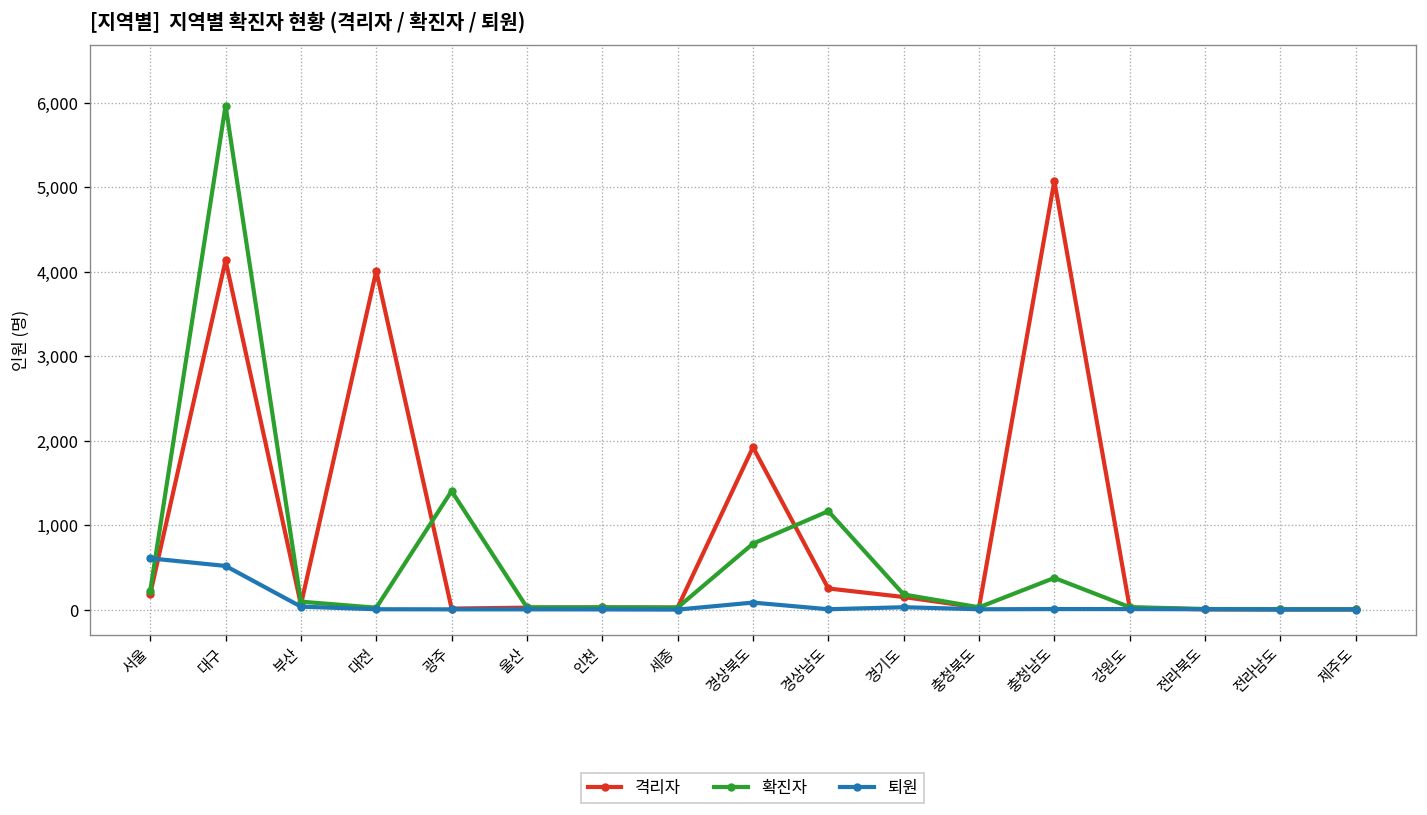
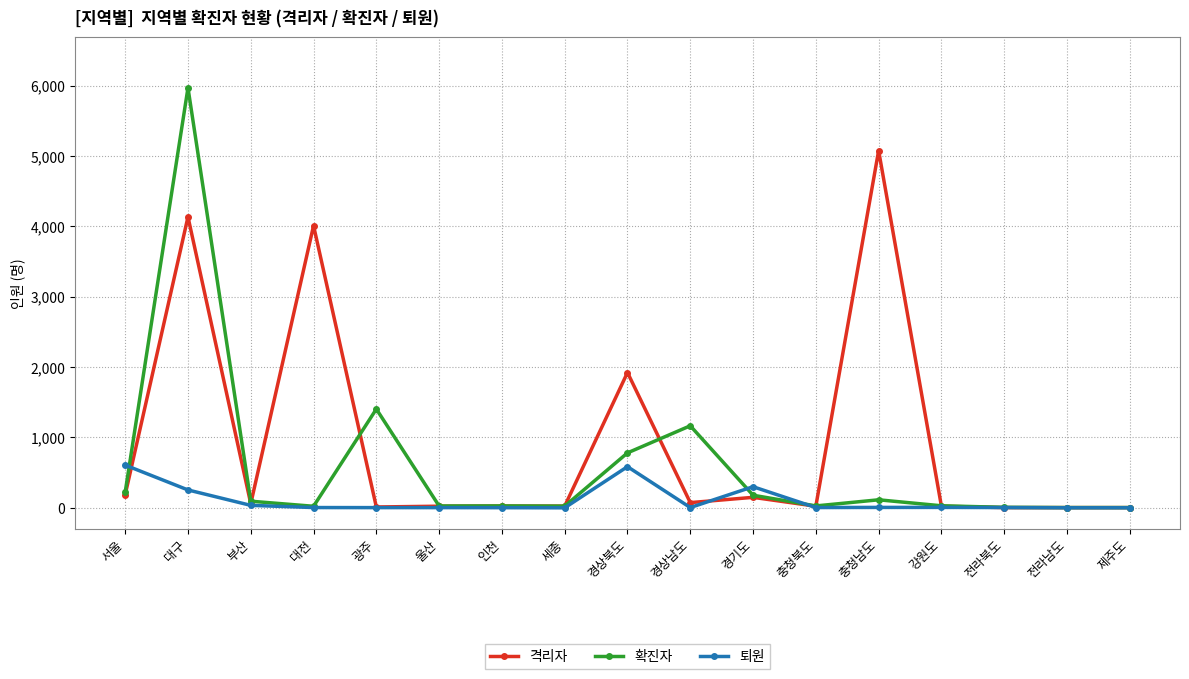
퇴원, 대구: 500 -> 300
퇴원, 경상북도: 100 -> 600
격리자, 경상남도: 300 -> 100
퇴원, 경기도: 0 -> 300
확진자, 충청남도: 400 -> 100
